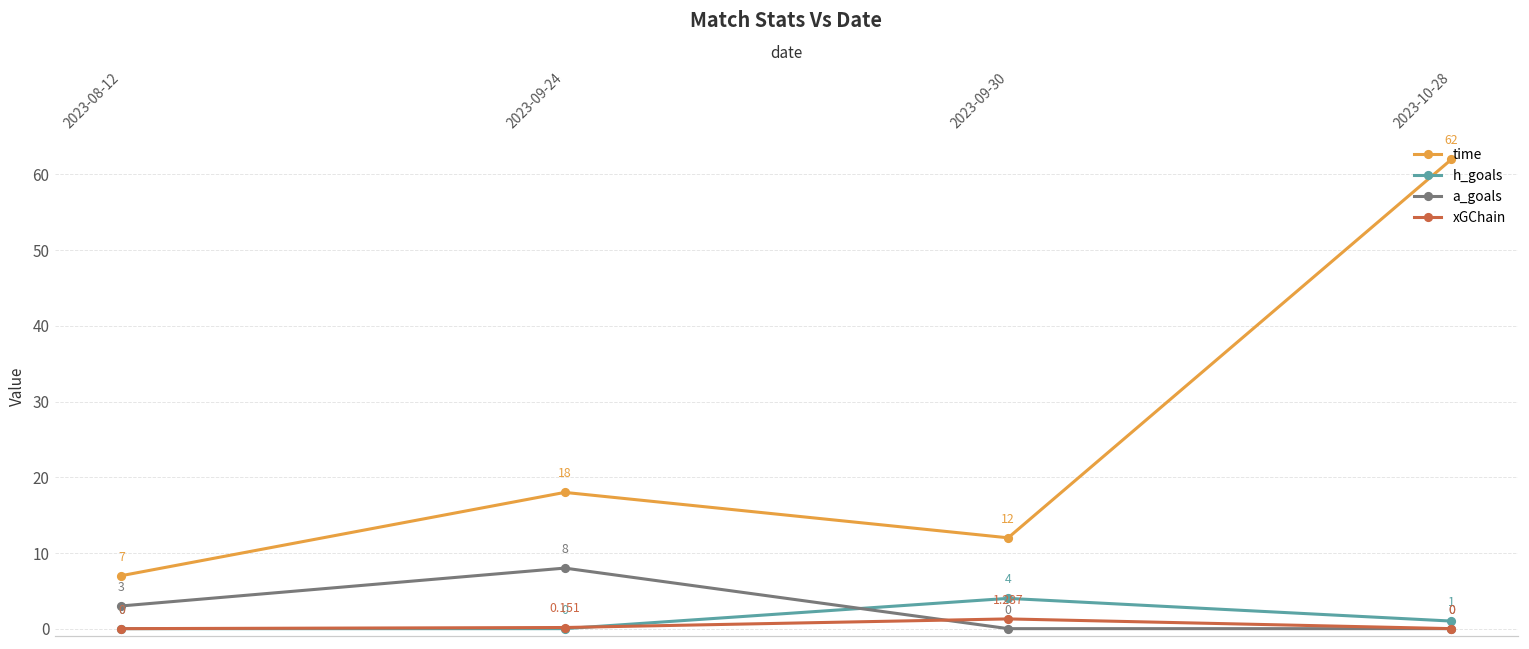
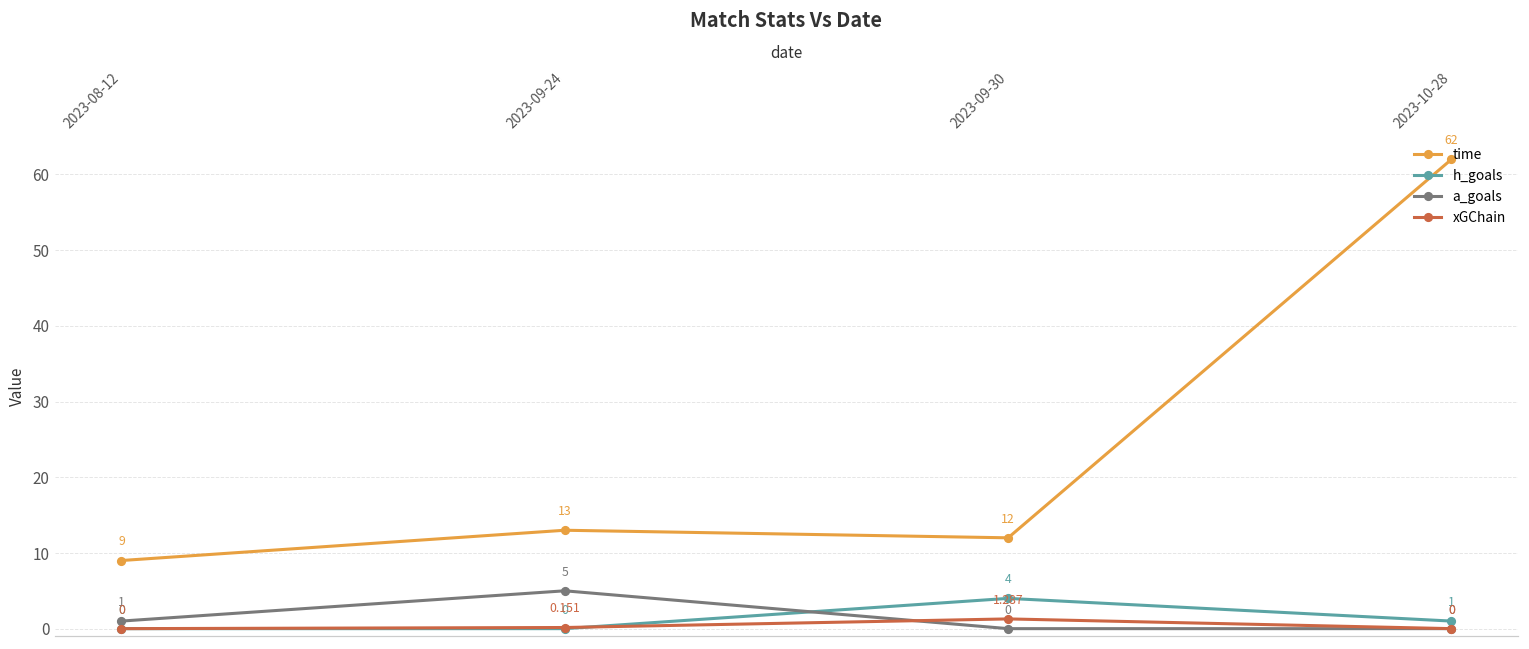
time, 2023-08-12: 7 -> 9
a_goals, 2023-08-12: 3 -> 1
time, 2023-09-24: 18 -> 13
a_goals, 2023-09-24: 8 -> 5
